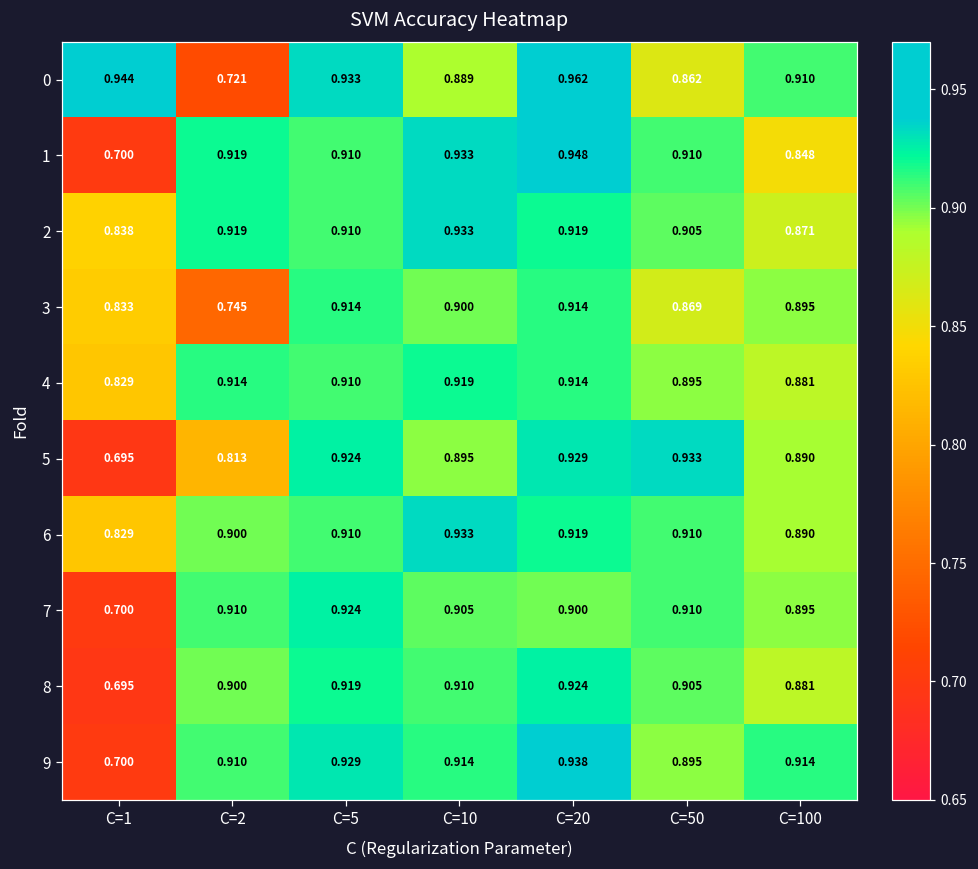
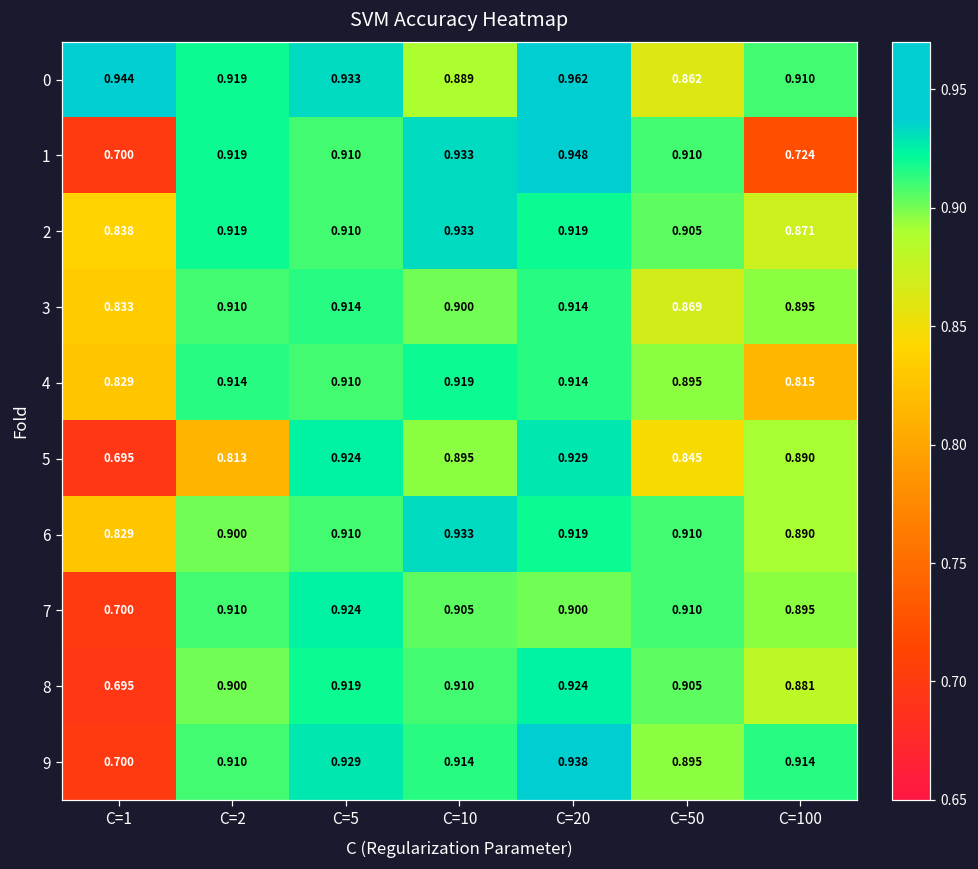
0, C=2: 0.721 -> 0.919
1, C=100: 0.848 -> 0.724
3, C=2: 0.745 -> 0.910
4, C=100: 0.881 -> 0.815
5, C=50: 0.933 -> 0.845
